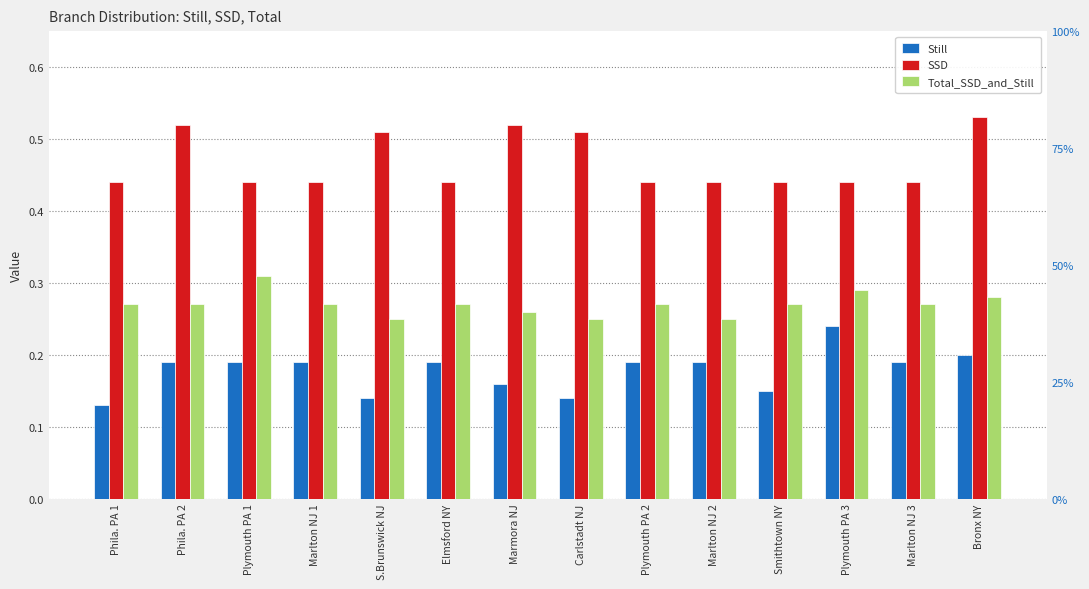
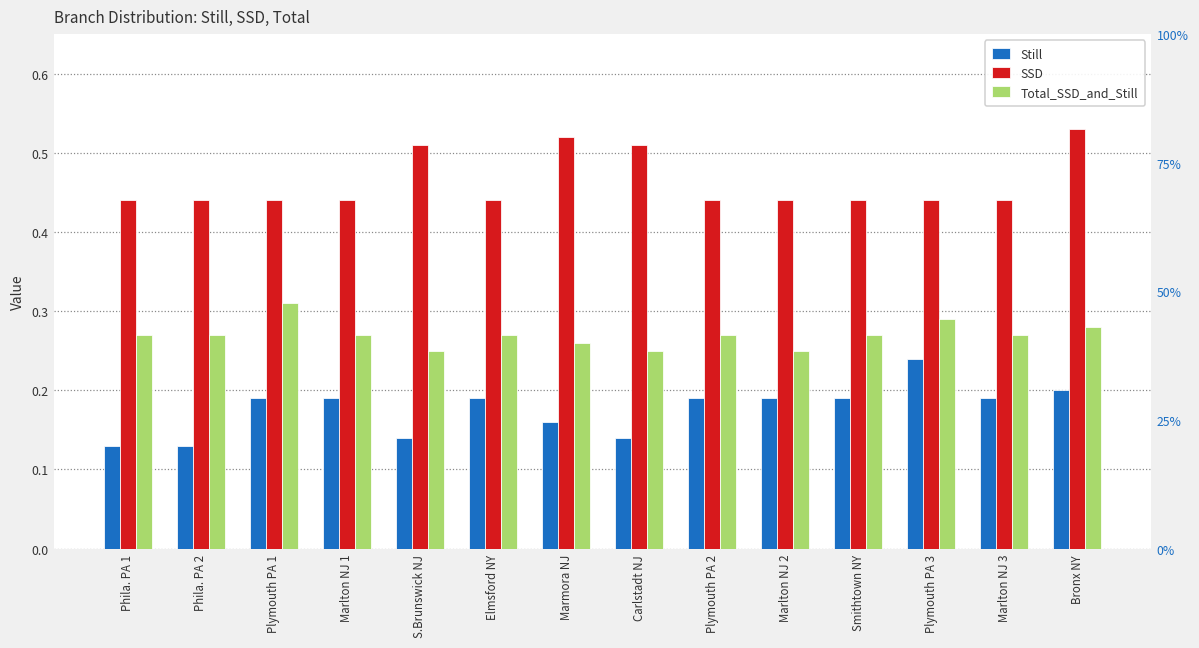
Still, Phila. PA 2: 0.19 -> 0.13
SSD, Phila. PA 2: 0.52 -> 0.44
Still, Smithtown NY: 0.15 -> 0.19
